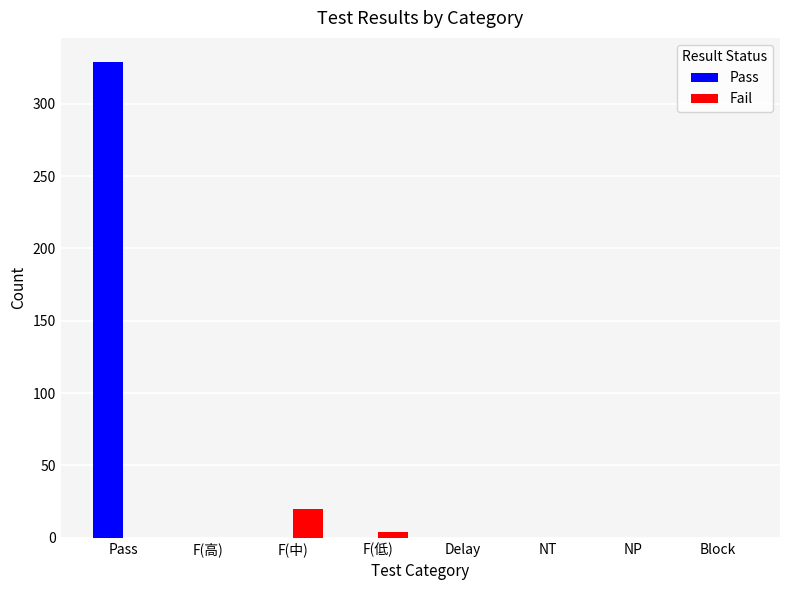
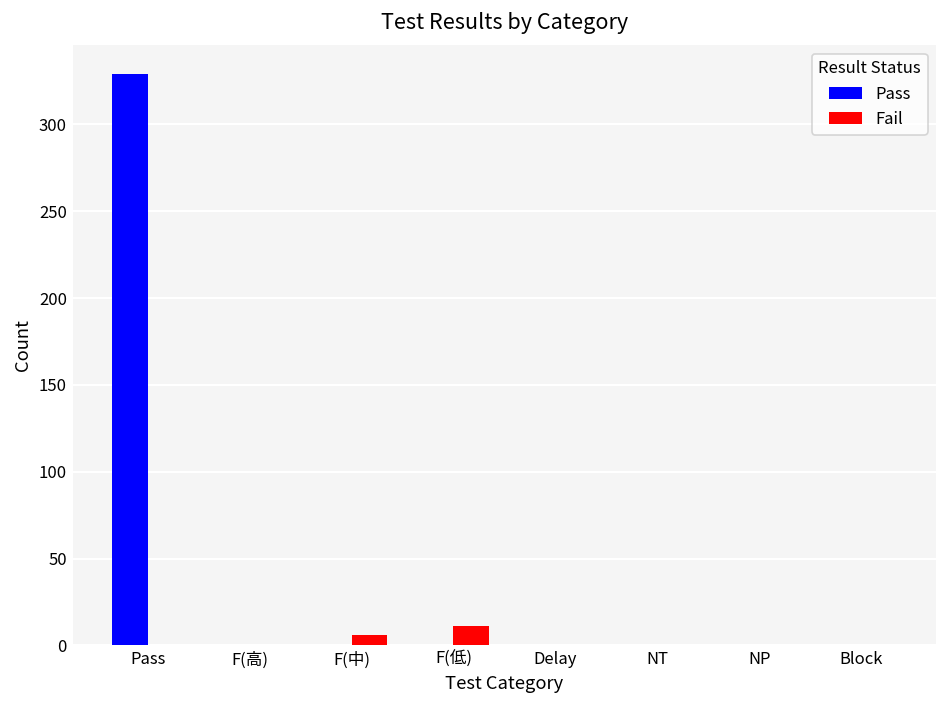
Fail, F(中): 20 -> 6
Fail, F(低): 4 -> 11
